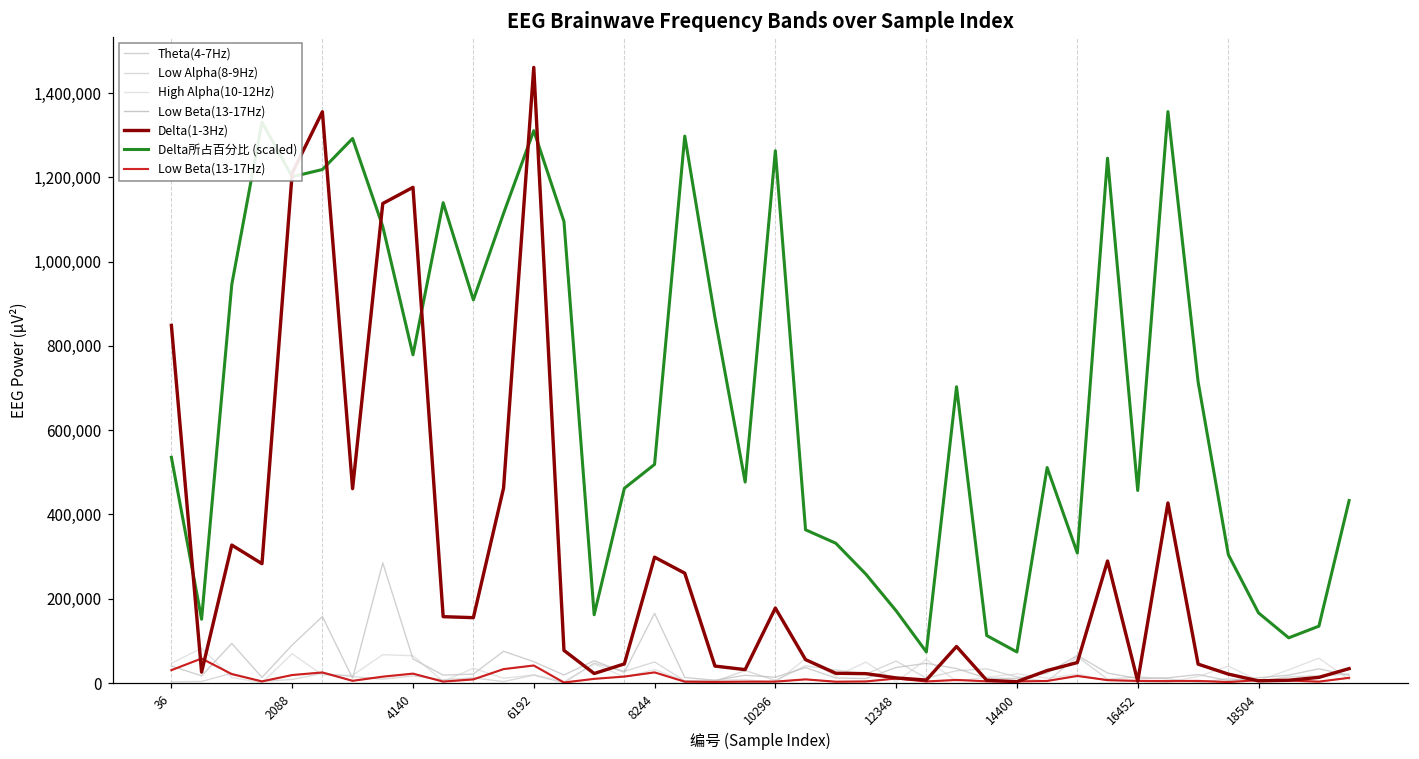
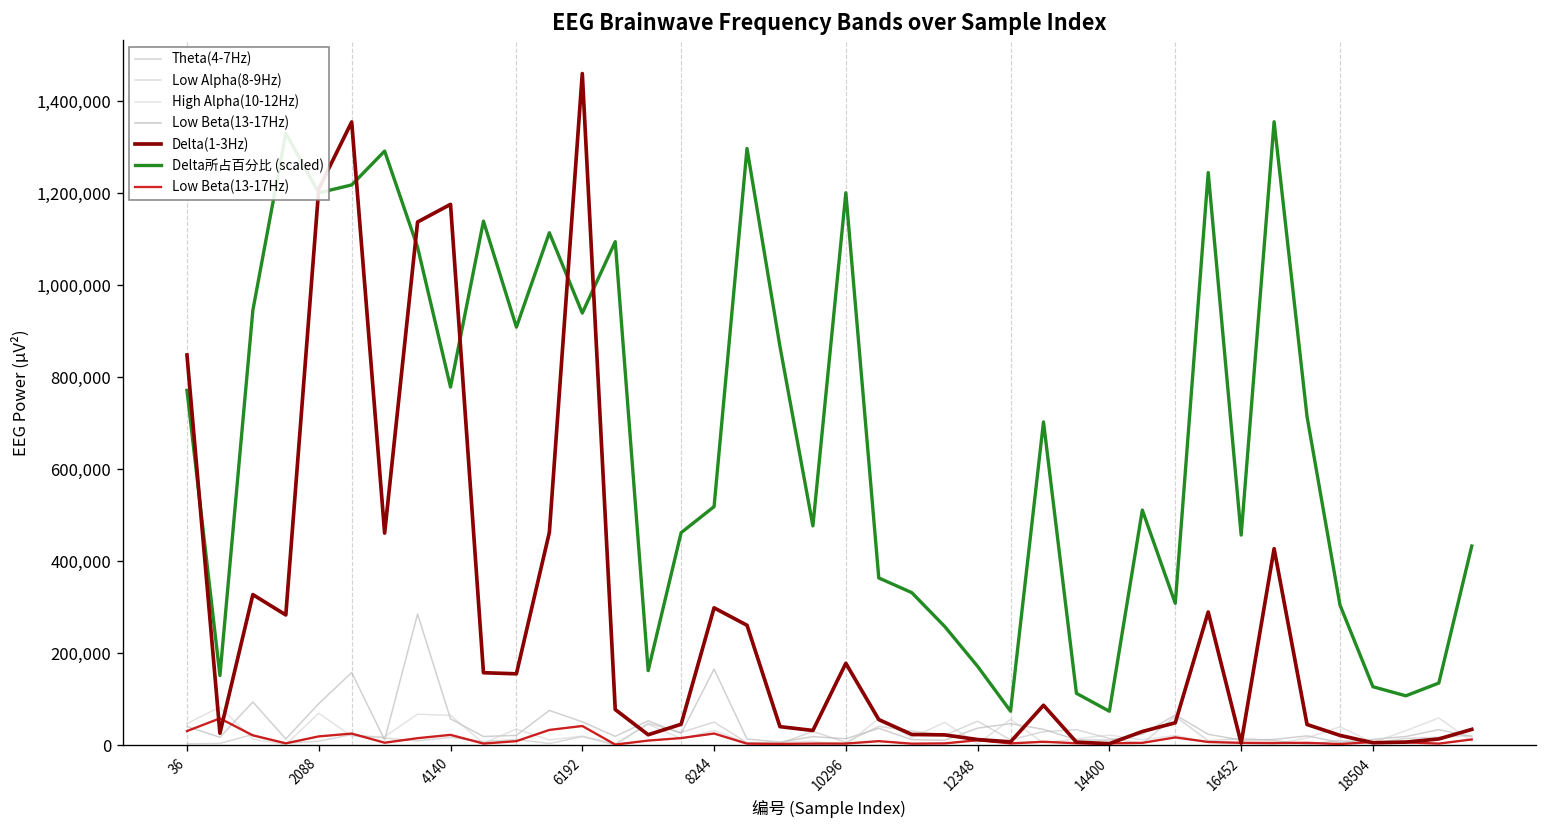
Delta所占百分比 (scaled), 36: 540,000 -> 770,000
Delta所占百分比 (scaled), 6192: 1,310,000 -> 940,000
Delta所占百分比 (scaled), 10296: 1,260,000 -> 1,200,000
Delta所占百分比 (scaled), 18504: 170,000 -> 130,000
